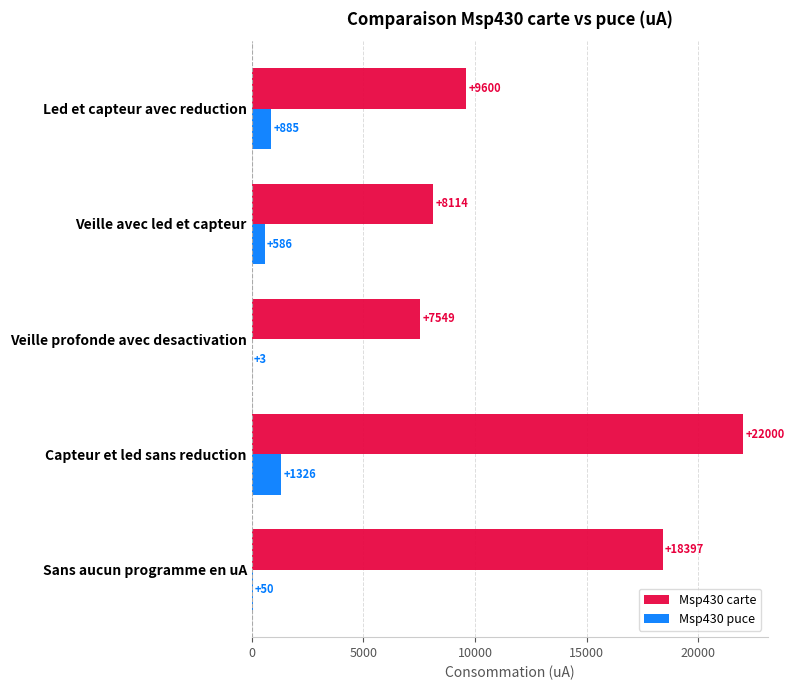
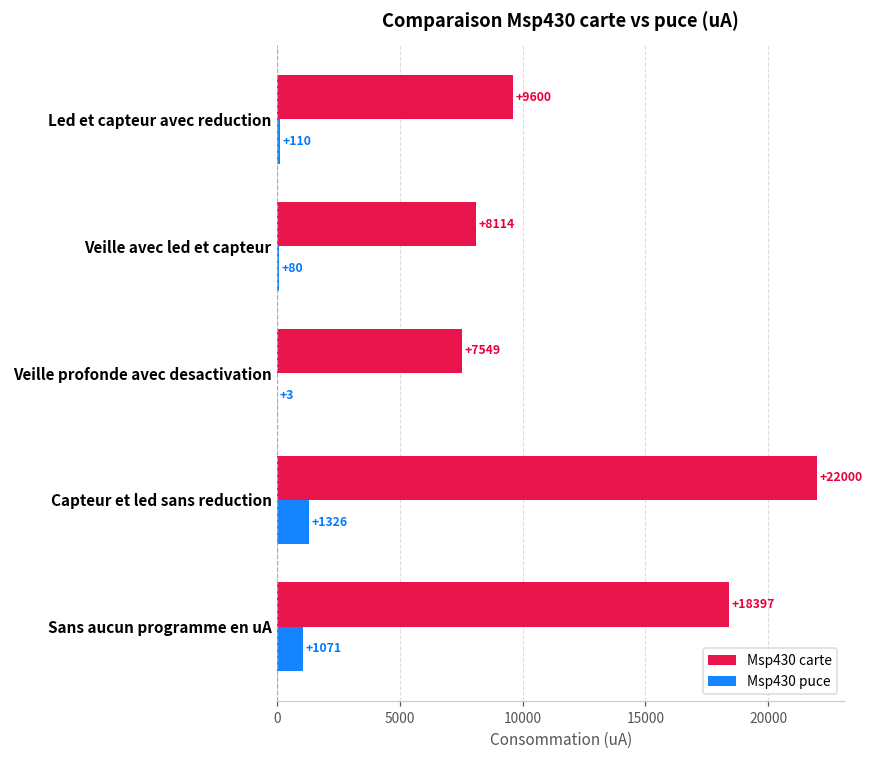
Msp430 puce, Led et capteur avec reduction: +885 -> +110
Msp430 puce, Veille avec led et capteur: +586 -> +80
Msp430 puce, Sans aucun programme en uA: +50 -> +1071
